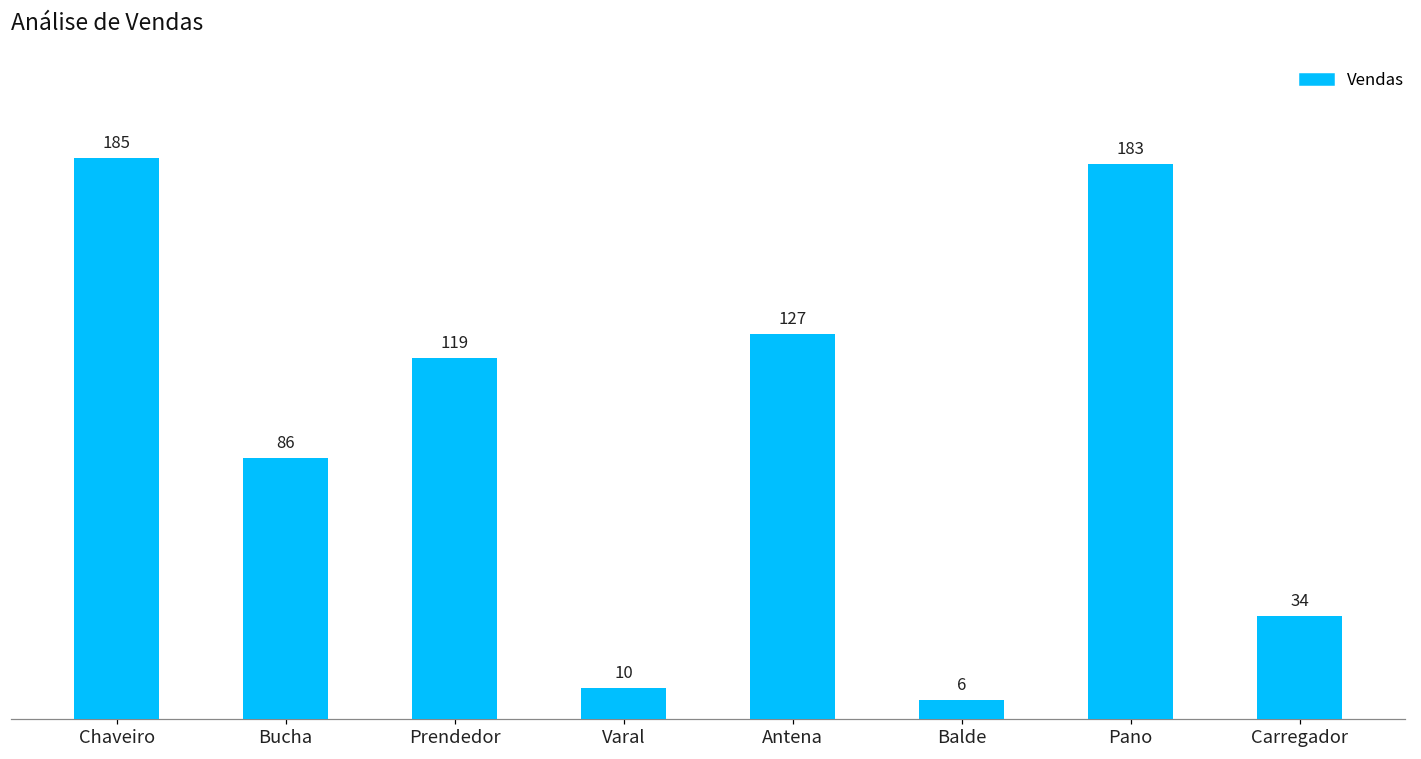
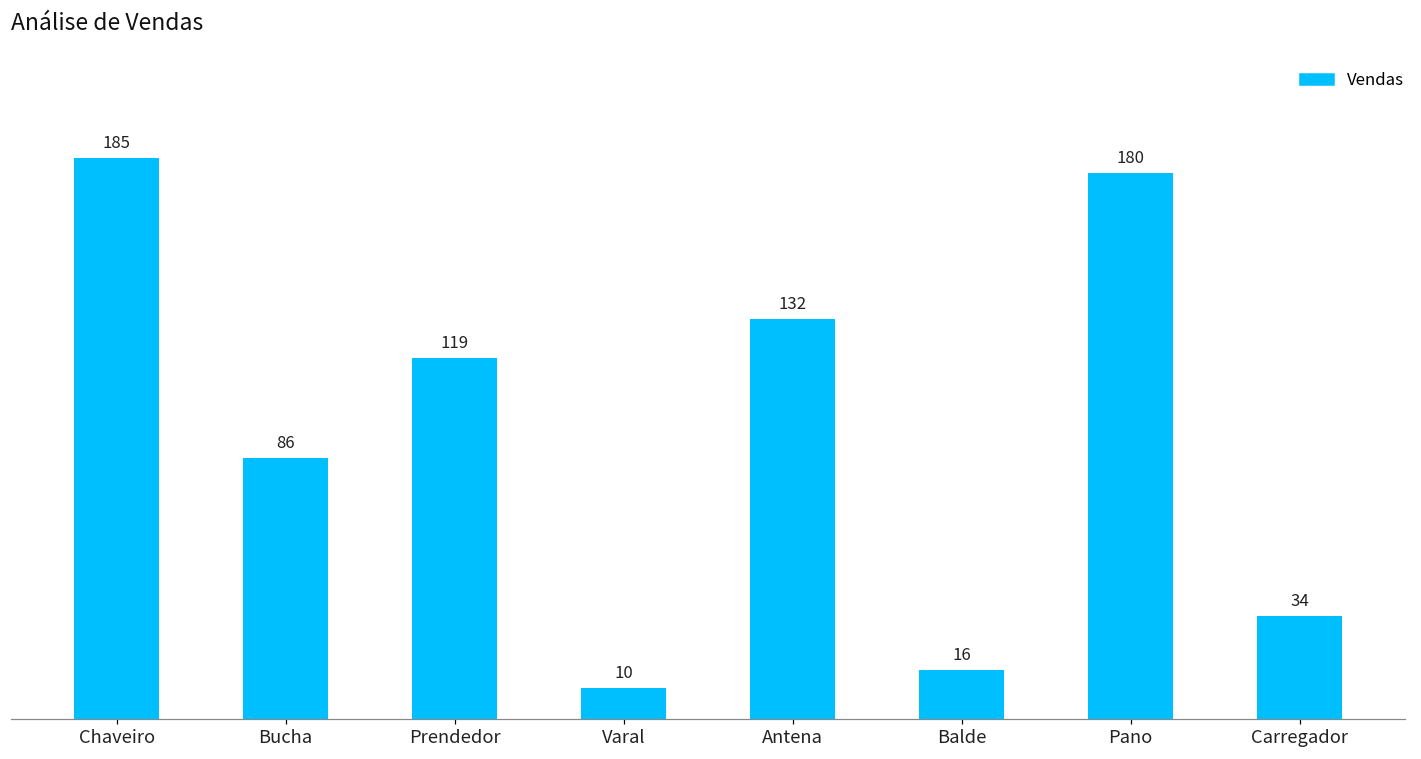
Antena: 127 -> 132
Balde: 6 -> 16
Pano: 183 -> 180
